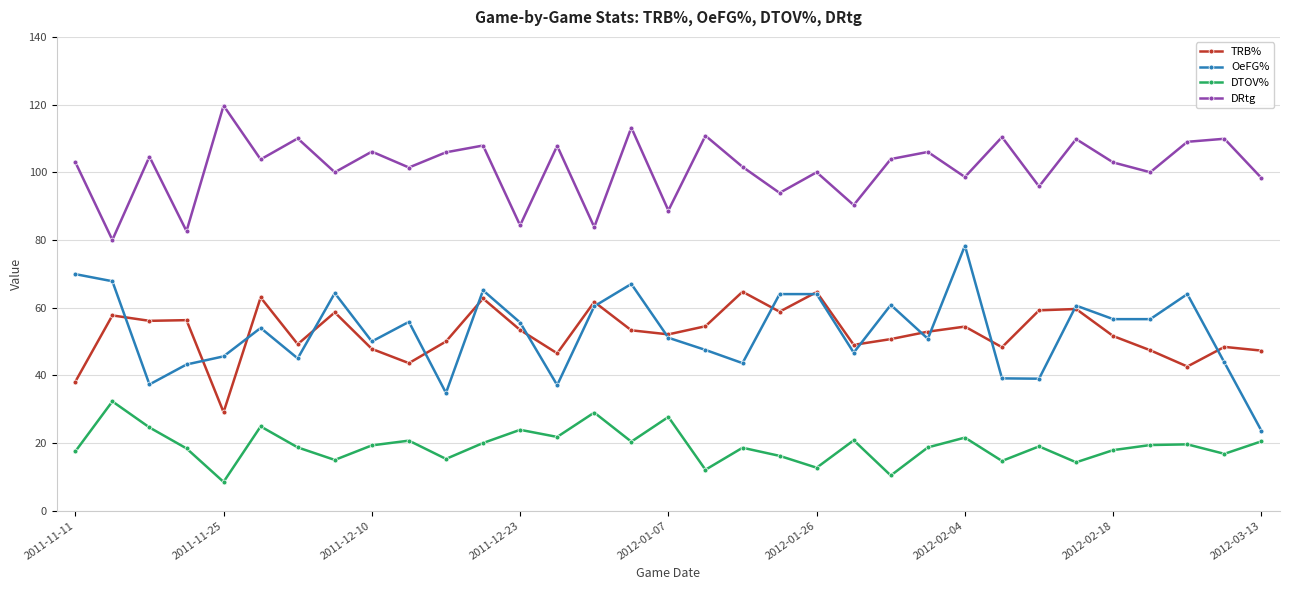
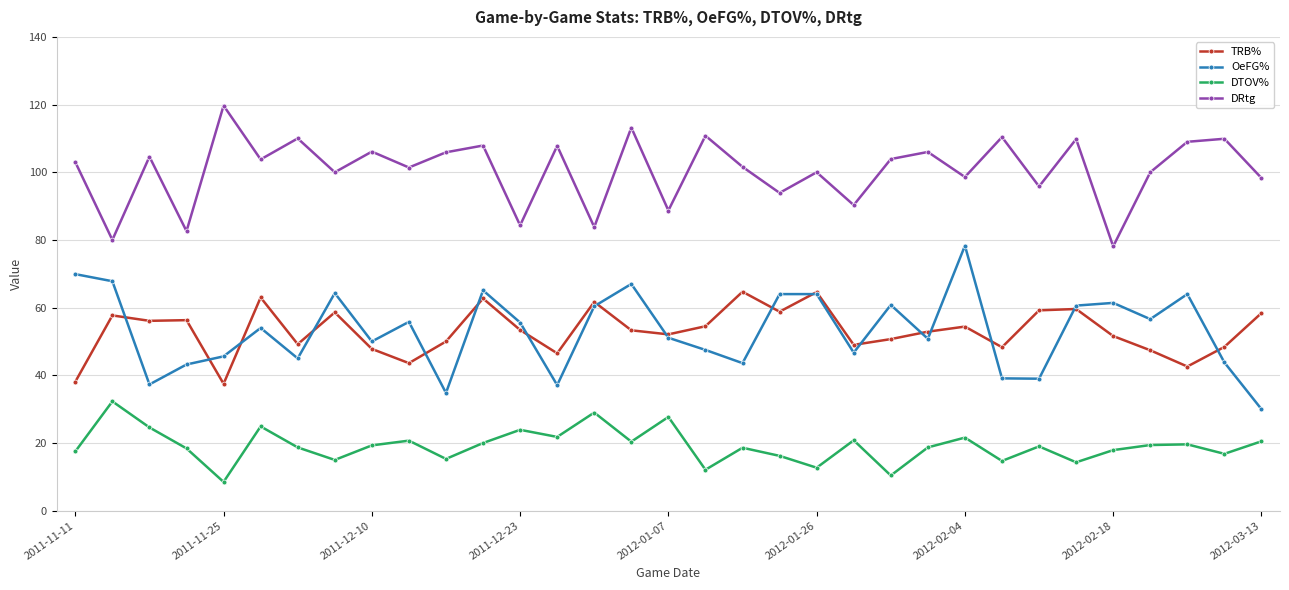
TRB%, 2011-11-25: 29 -> 38
OeFG%, 2012-02-18: 57 -> 61
DRtg, 2012-02-18: 103 -> 78
TRB%, 2012-03-13: 47 -> 58
OeFG%, 2012-03-13: 24 -> 30
